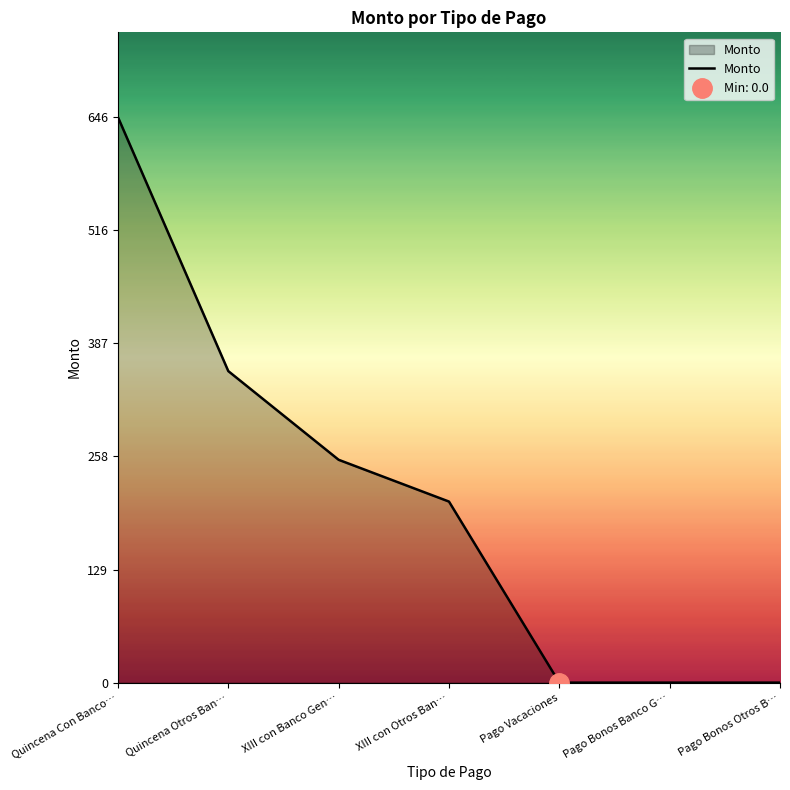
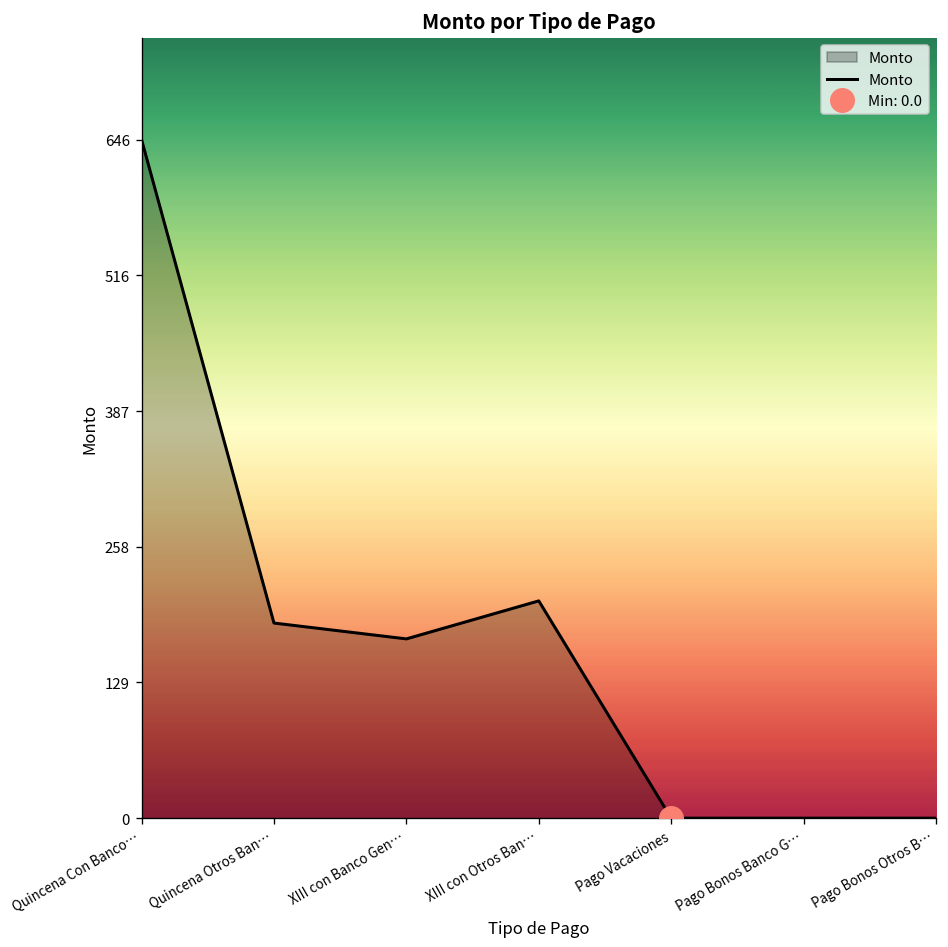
Monto, Quincena Otros Ban…: 360 -> 190
Monto, XIII con Banco Gen…: 250 -> 170
